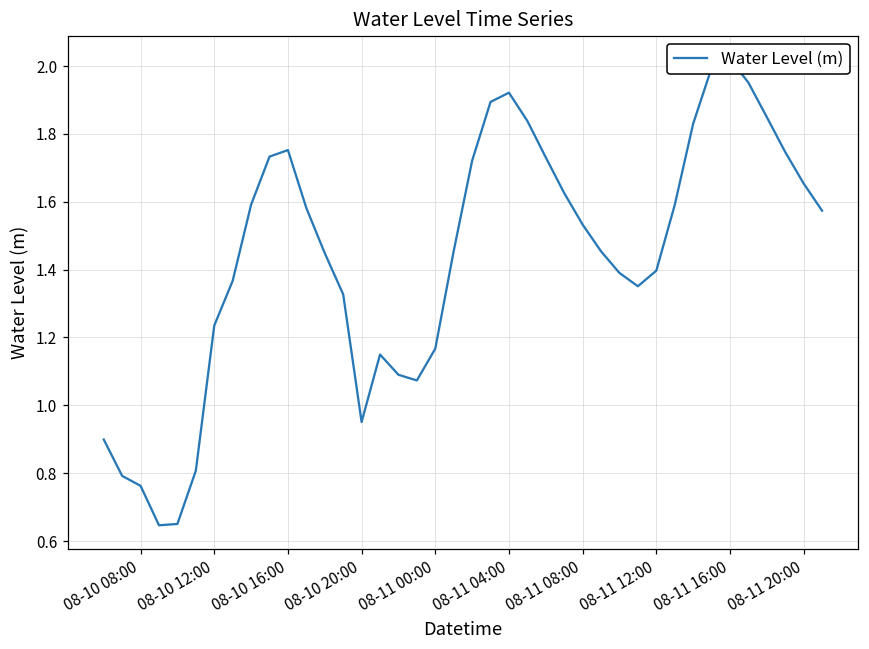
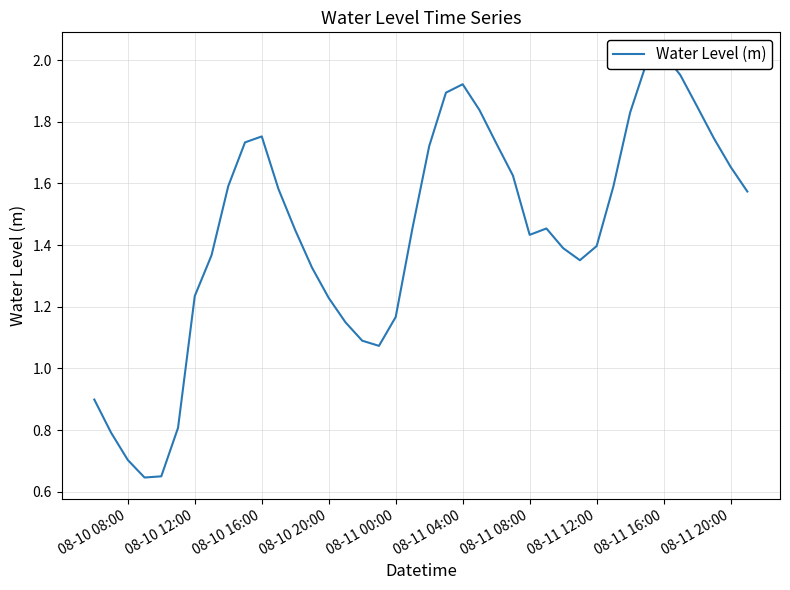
08-10 08:00: 0.76 -> 0.70
08-10 20:00: 0.95 -> 1.23
08-11 08:00: 1.53 -> 1.43
